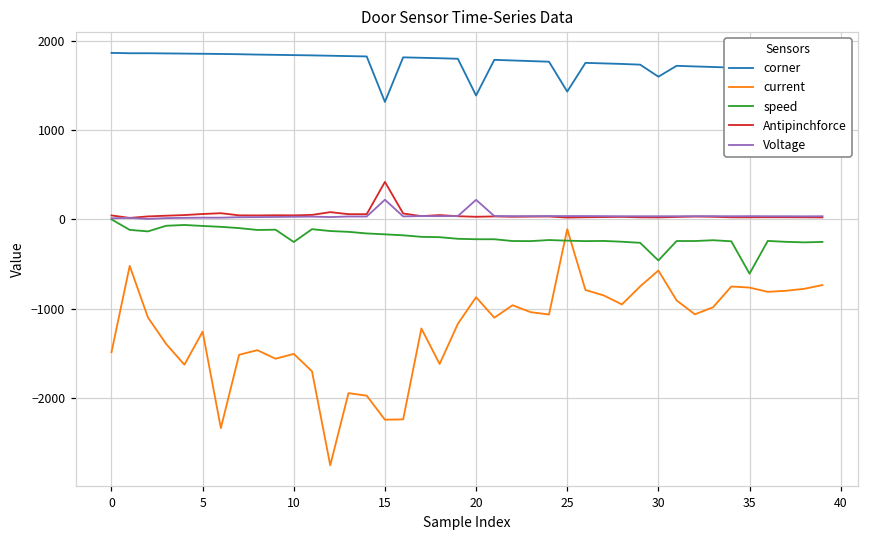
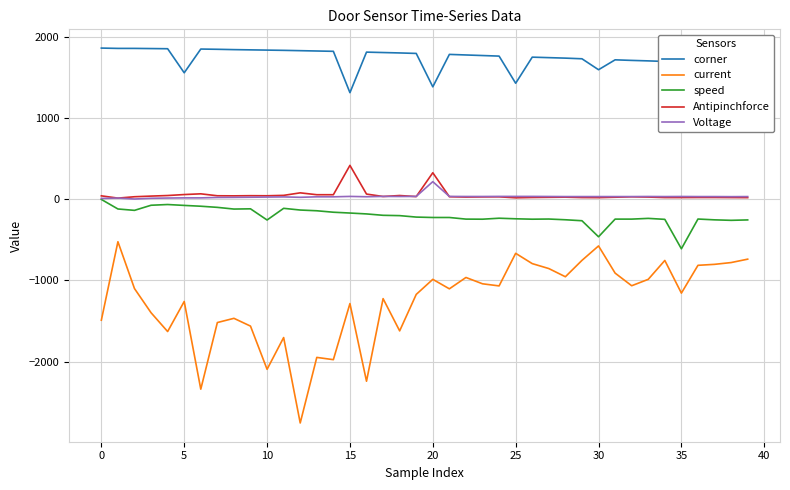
corner, 5: 1900 -> 1600
current, 10: -1500 -> -2100
current, 15: -2200 -> -1300
Voltage, 15: 200 -> 0
current, 20: -900 -> -1000
Antipinchforce, 20: 0 -> 300
current, 25: -100 -> -700
current, 35: -800 -> -1200
